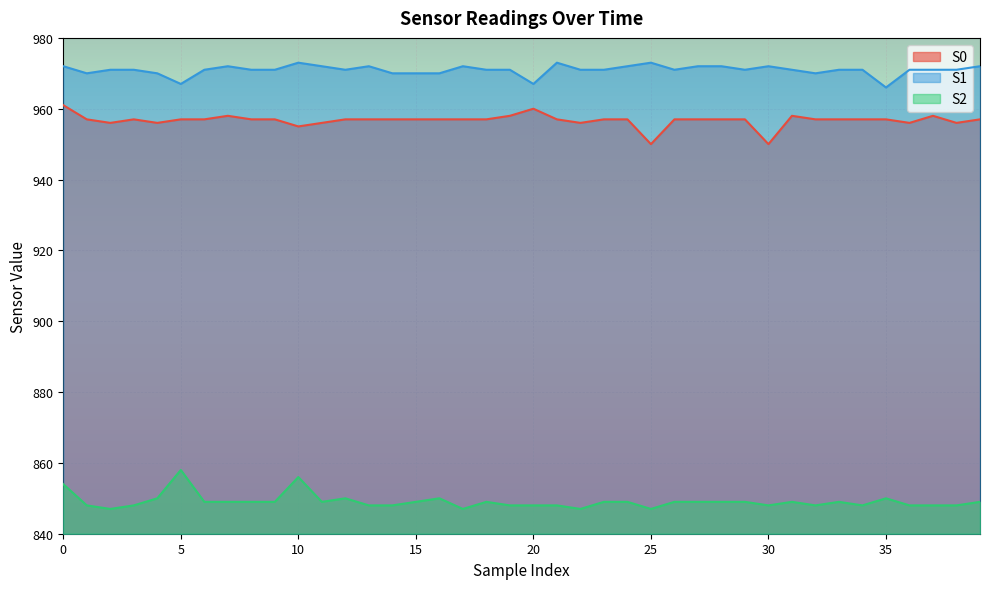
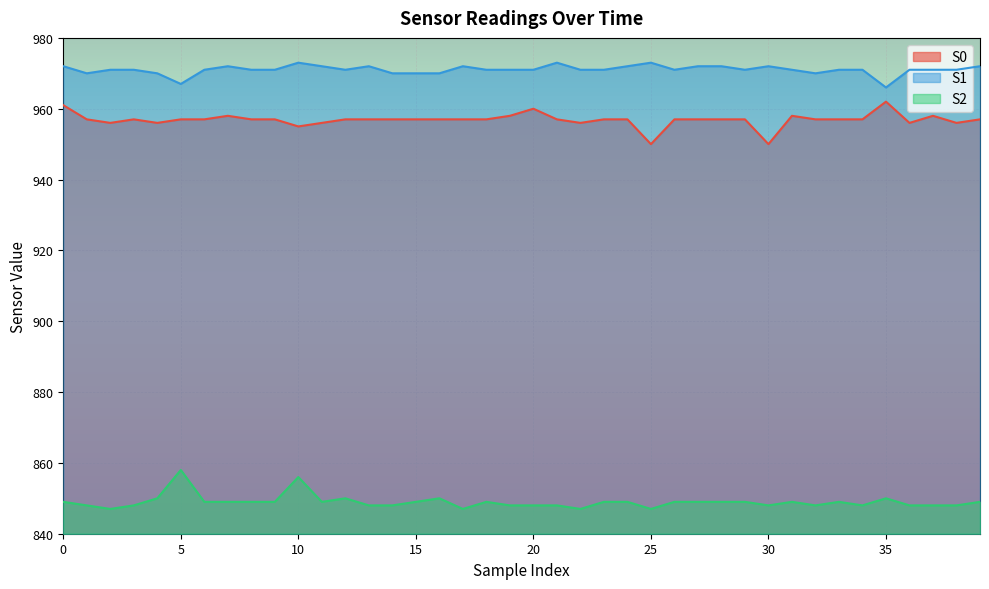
S2, 0: 854 -> 849
S1, 20: 967 -> 971
S0, 35: 957 -> 962
